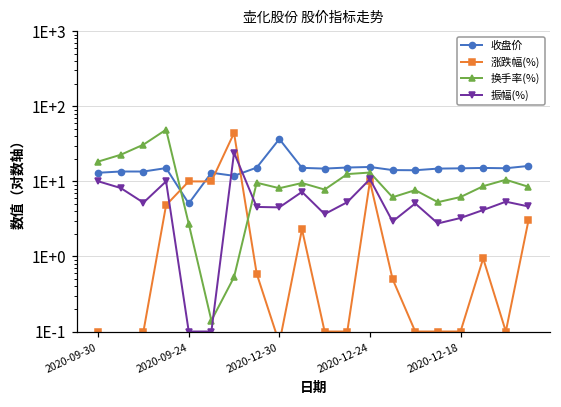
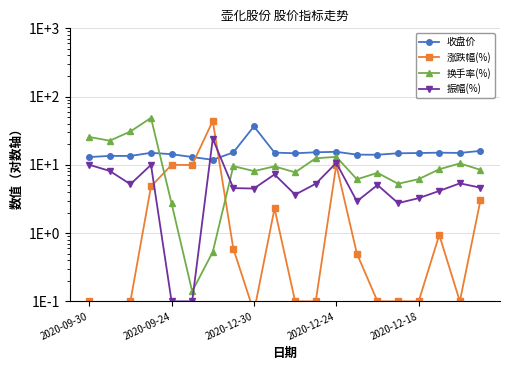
换手率(%), 2020-09-30: 18 -> 26
收盘价, 2020-09-24: 5 -> 14
